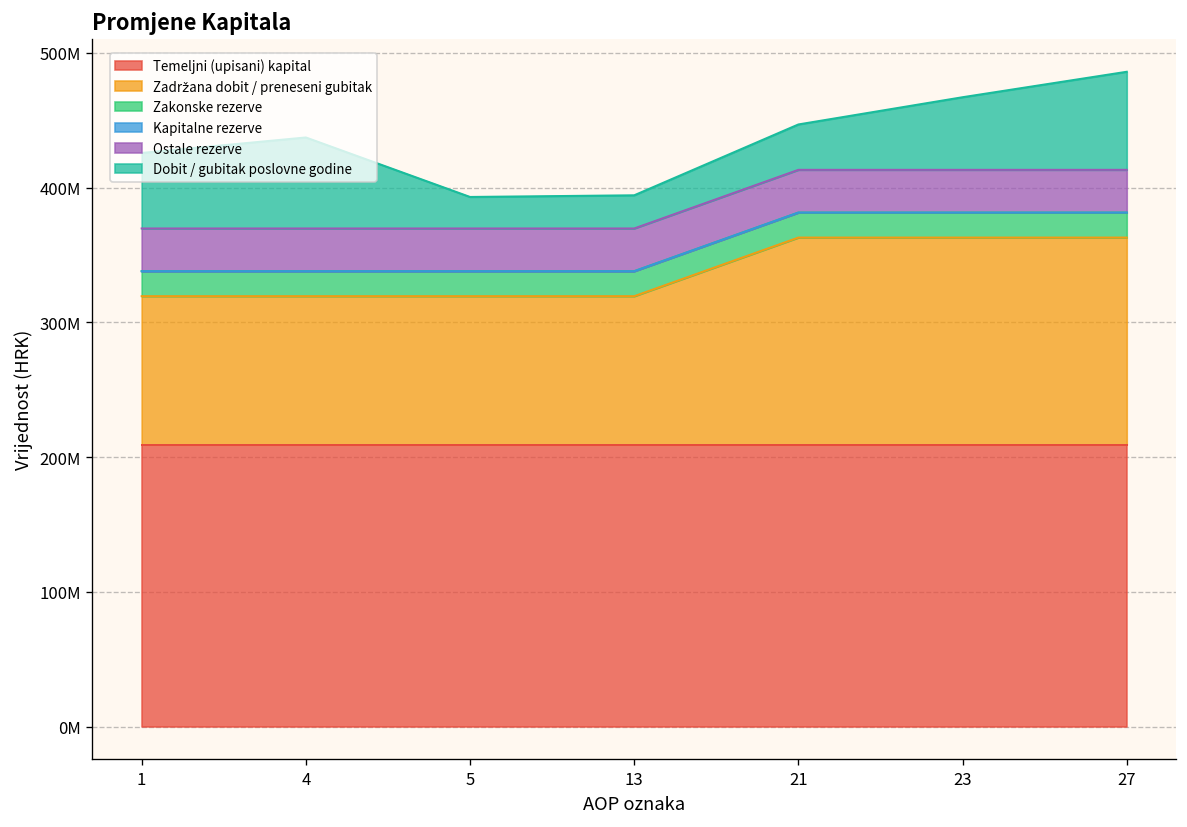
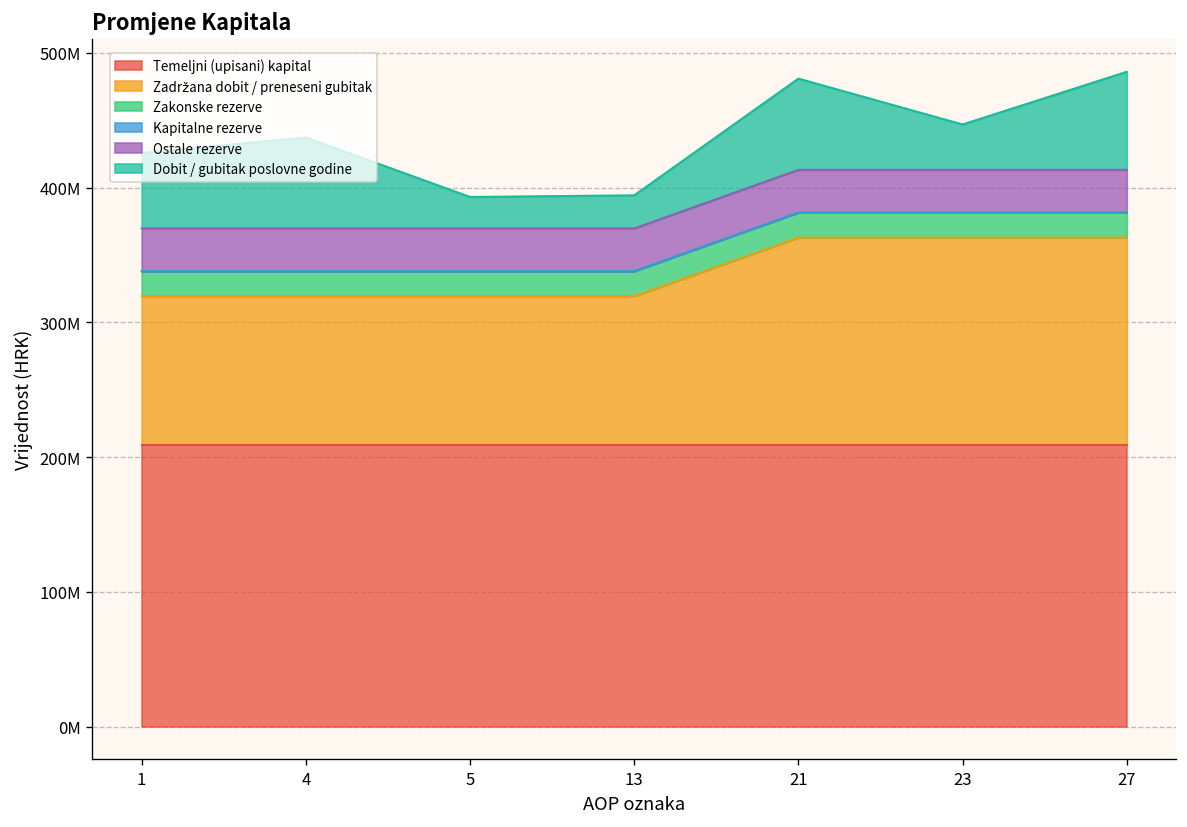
Dobit / gubitak poslovne godine, 21: 34000000 -> 68000000
Dobit / gubitak poslovne godine, 23: 54000000 -> 34000000
